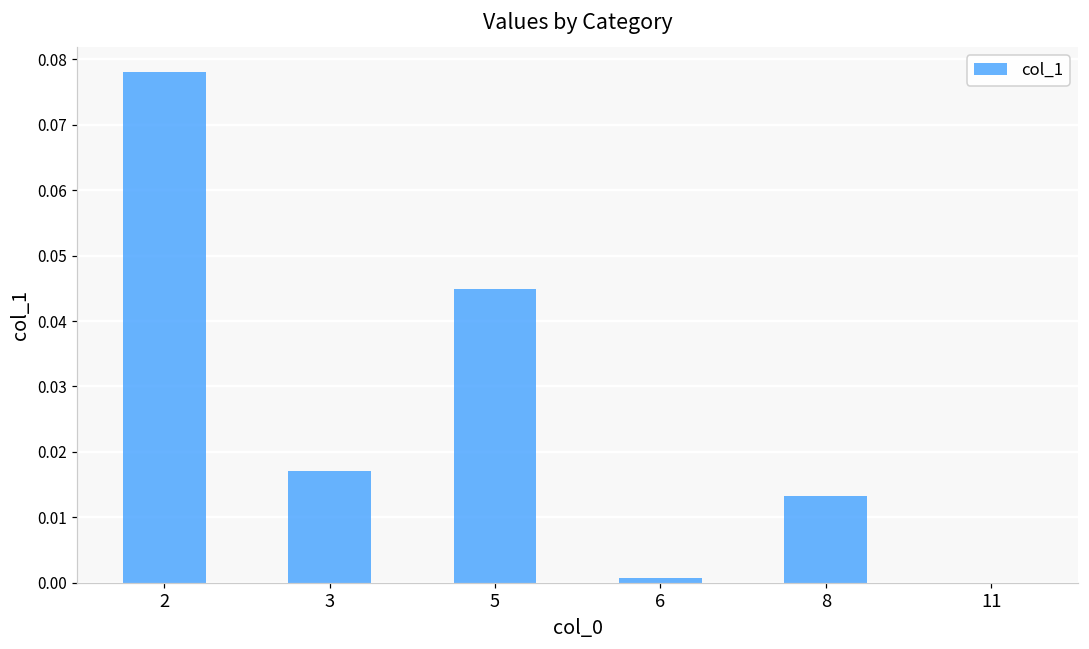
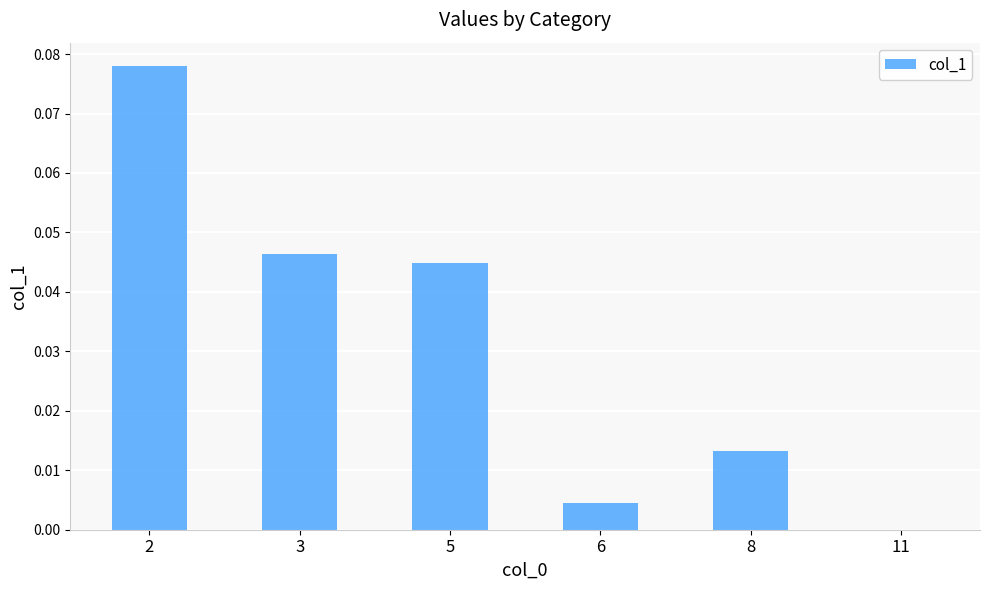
3: 0.017 -> 0.046
6: 0.001 -> 0.005
